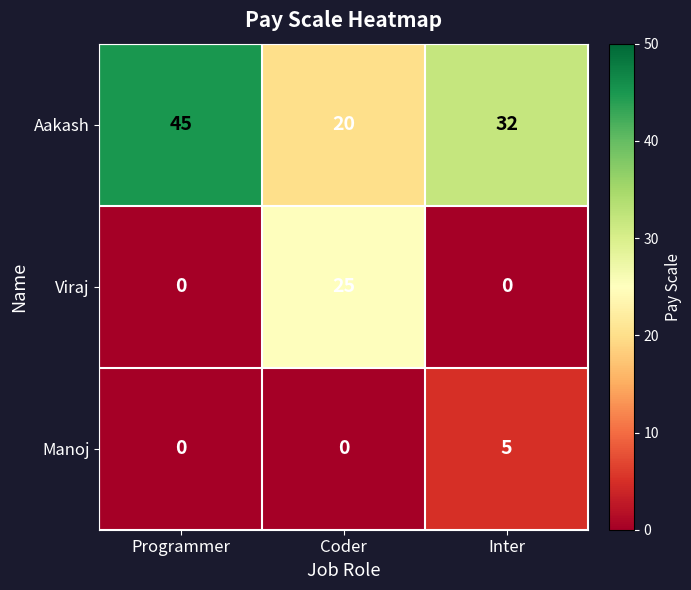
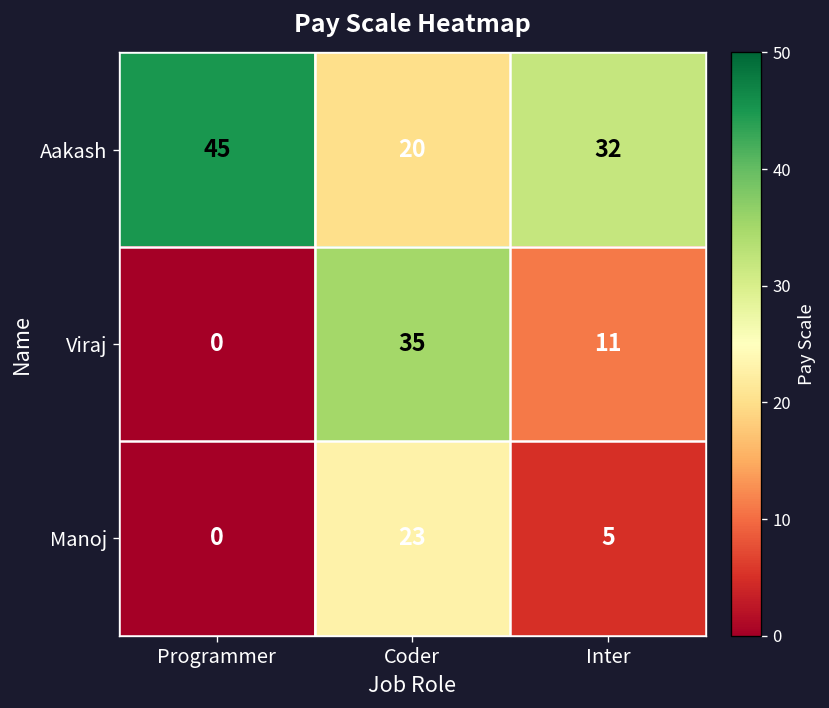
Viraj, Coder: 25 -> 35
Viraj, Inter: 0 -> 11
Manoj, Coder: 0 -> 23
